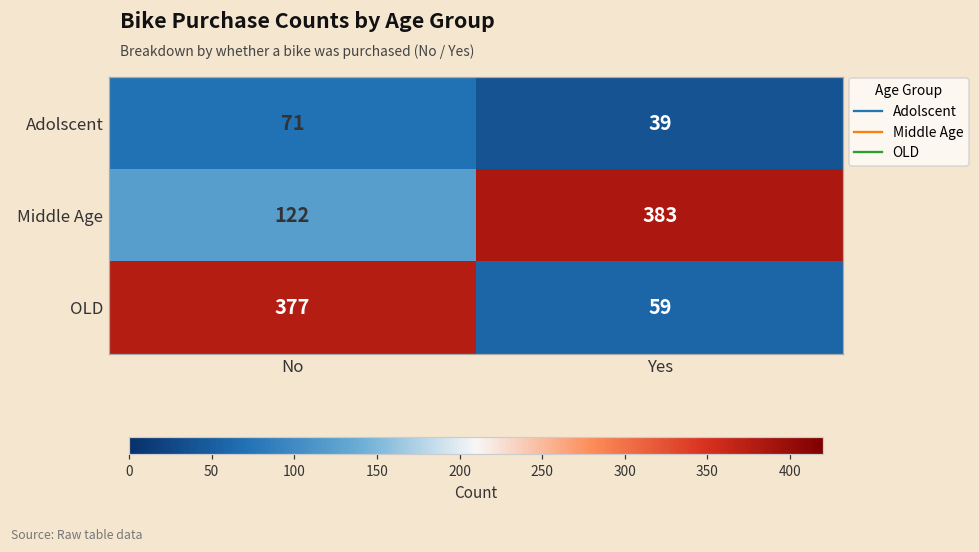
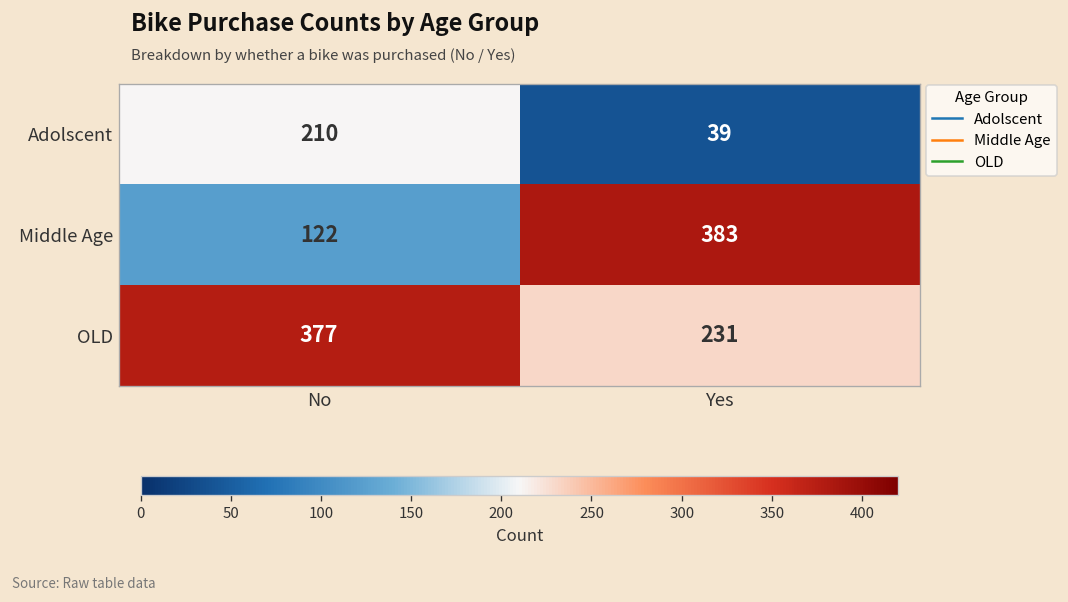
Adolscent, No: 71 -> 210
OLD, Yes: 59 -> 231
